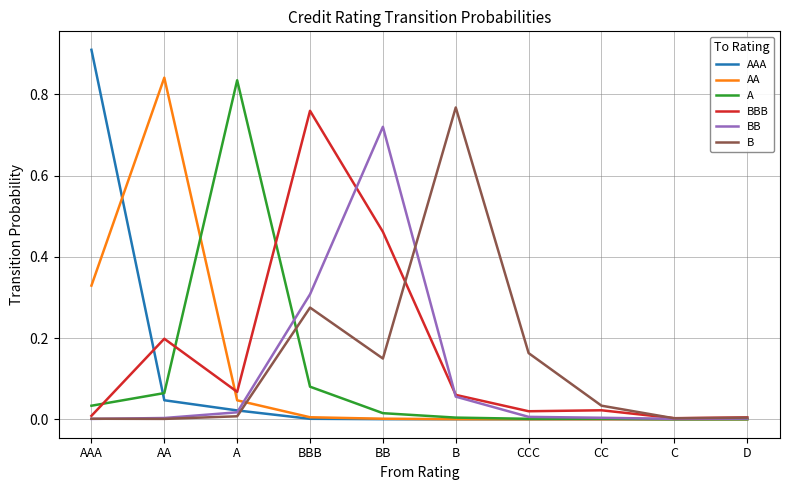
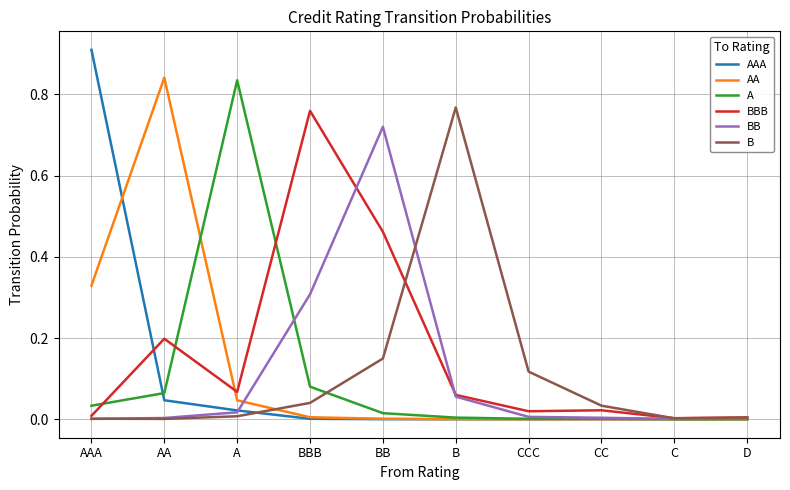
B, BBB: 0.27 -> 0.04
B, CCC: 0.16 -> 0.12
